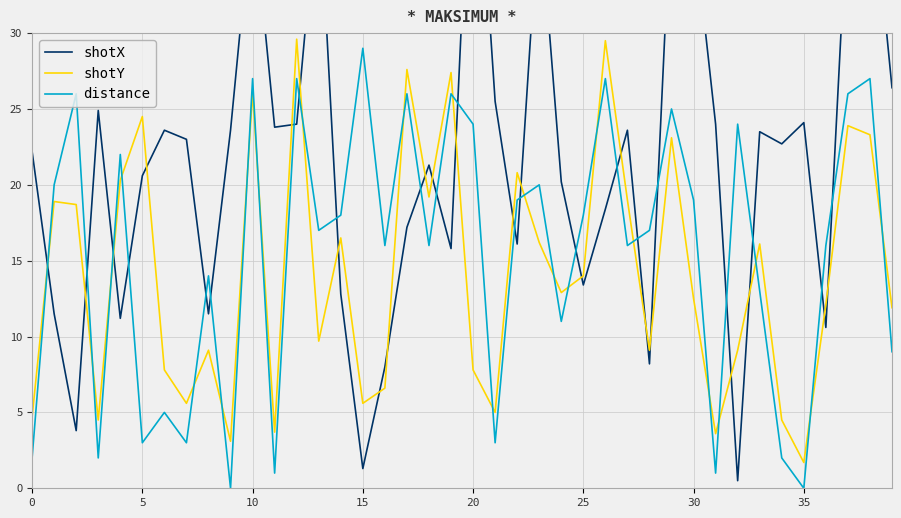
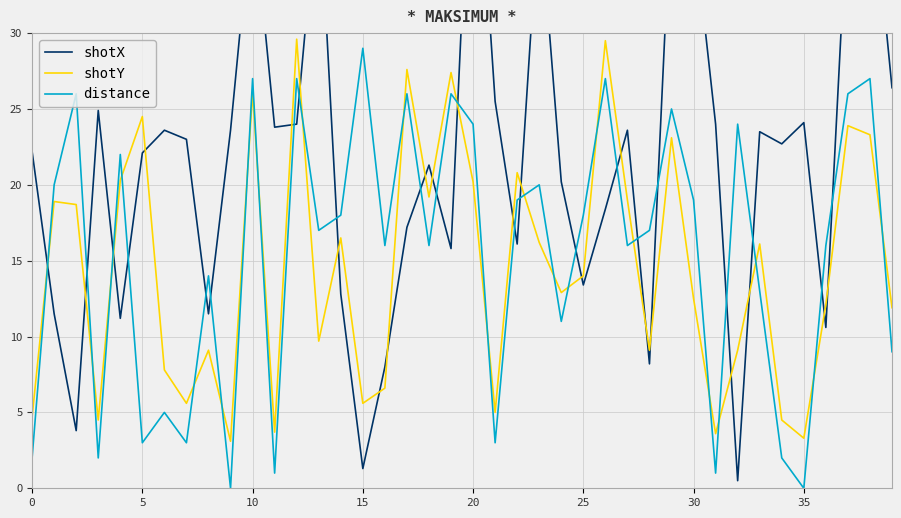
shotX, 5: 20.6 -> 22.1
shotY, 20: 7.8 -> 20.2
shotY, 35: 1.7 -> 3.3
